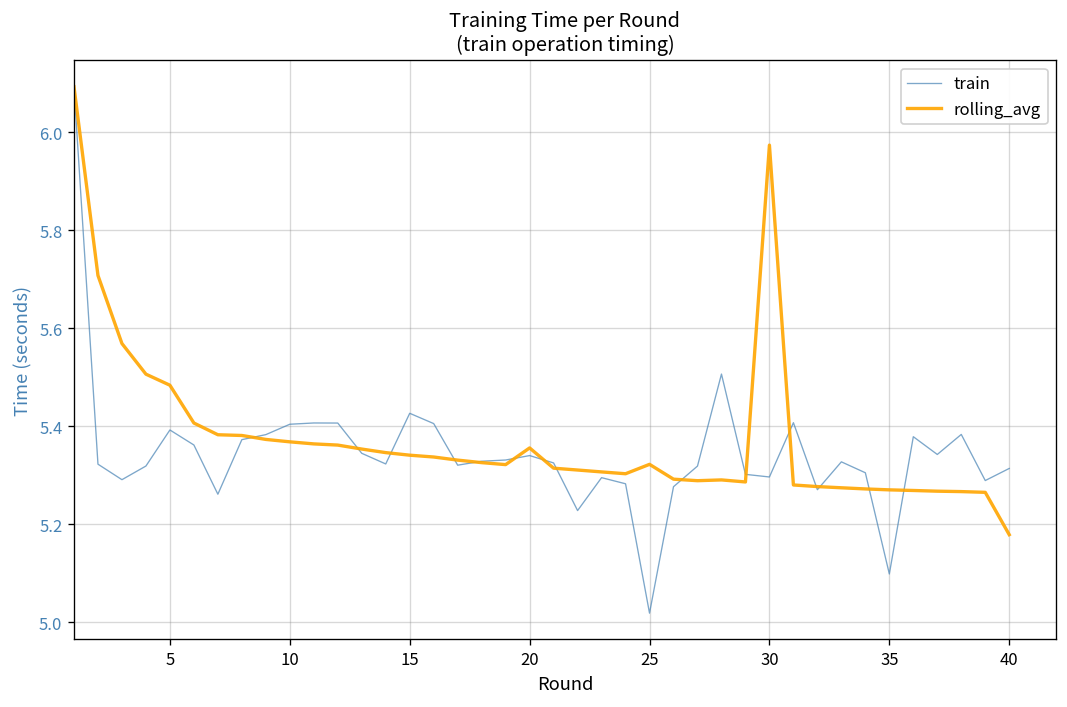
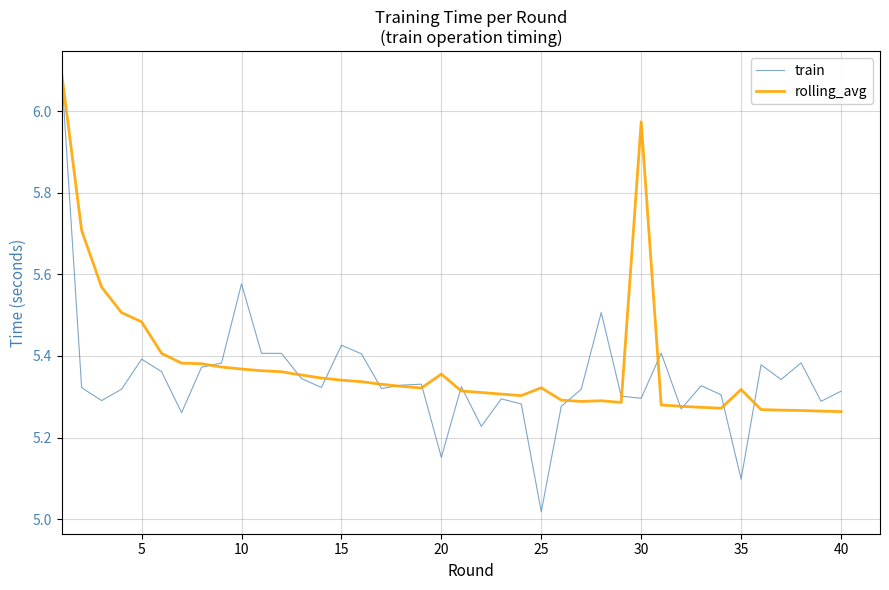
train, 10: 5.40 -> 5.58
train, 20: 5.34 -> 5.15
rolling_avg, 35: 5.27 -> 5.32
rolling_avg, 40: 5.18 -> 5.26
